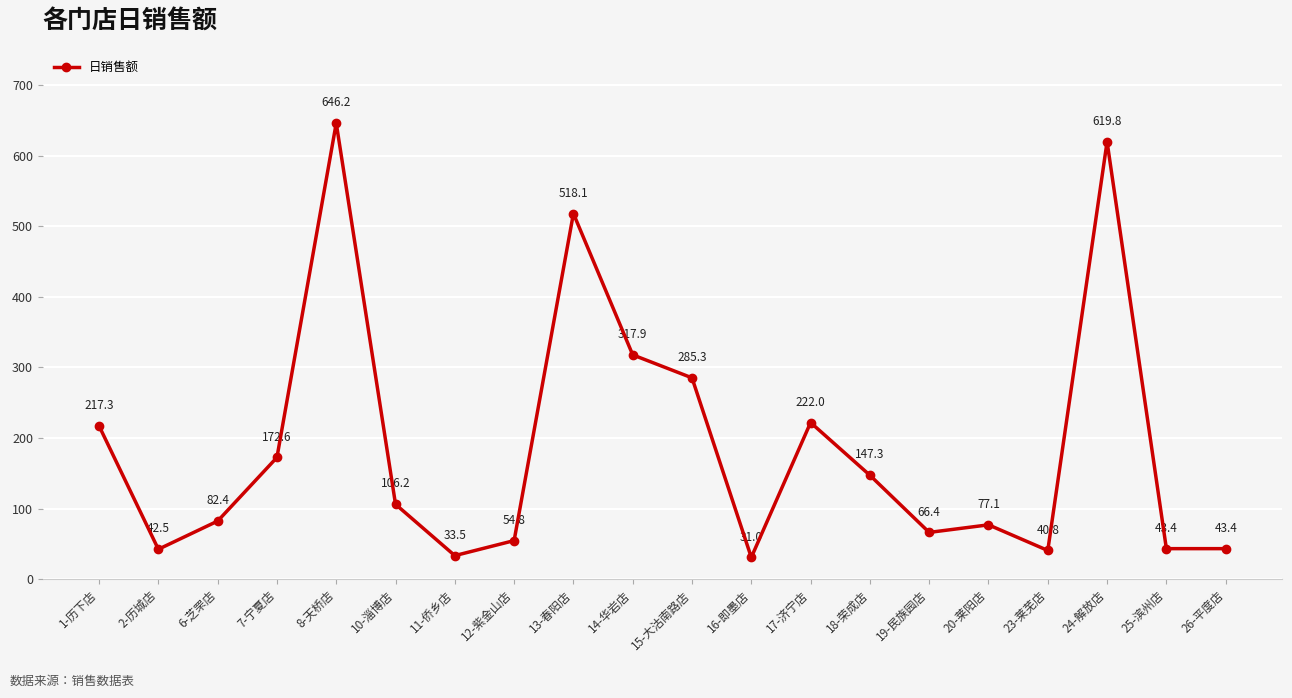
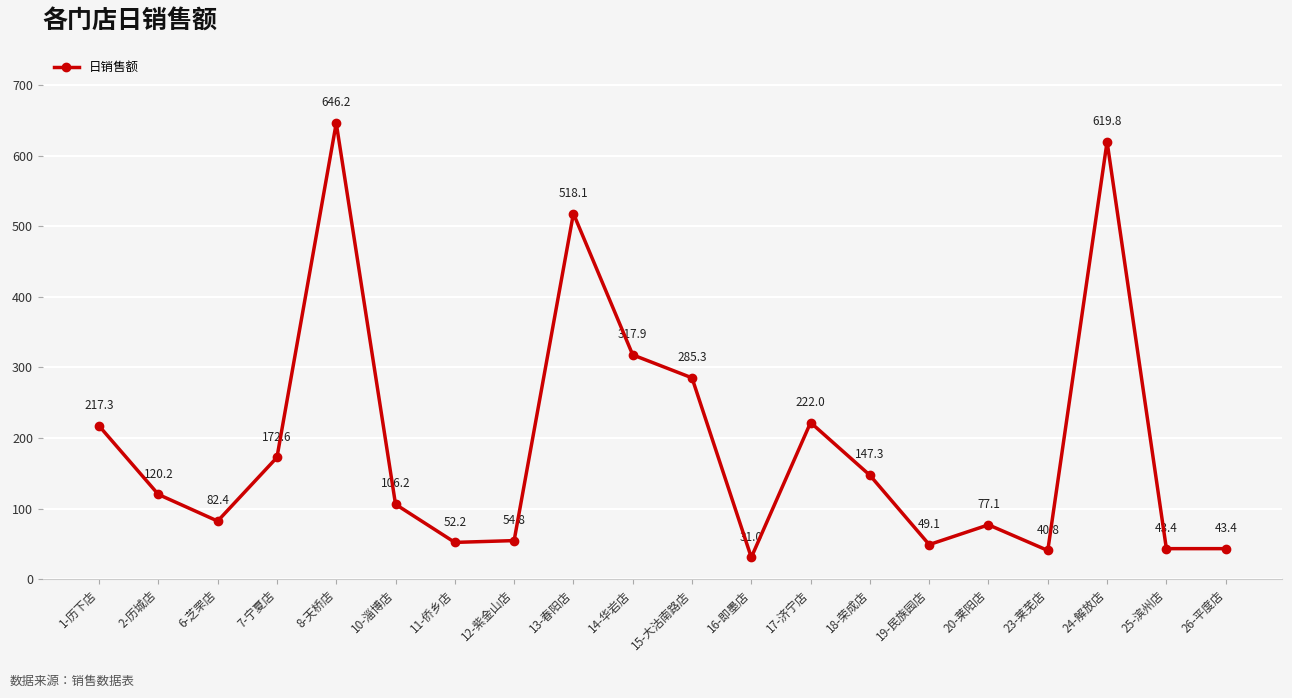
2-历城店: 42.5 -> 120.2
11-侨乡店: 33.5 -> 52.2
19-民族园店: 66.4 -> 49.1
